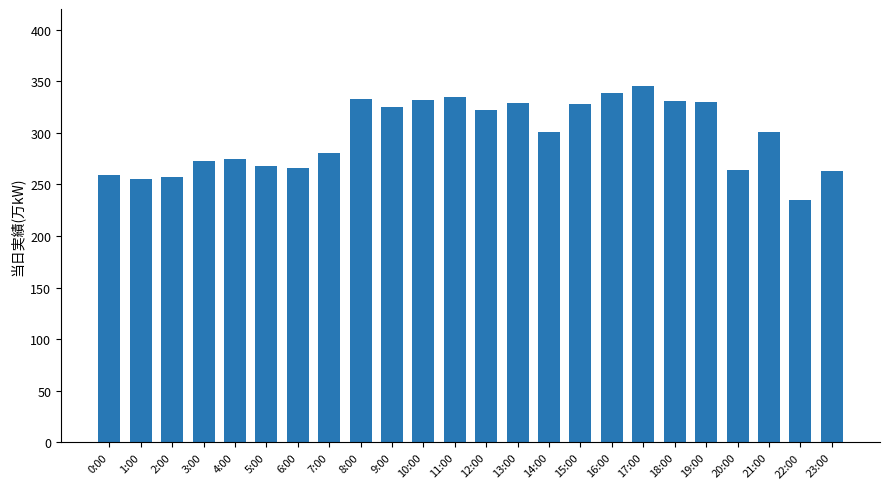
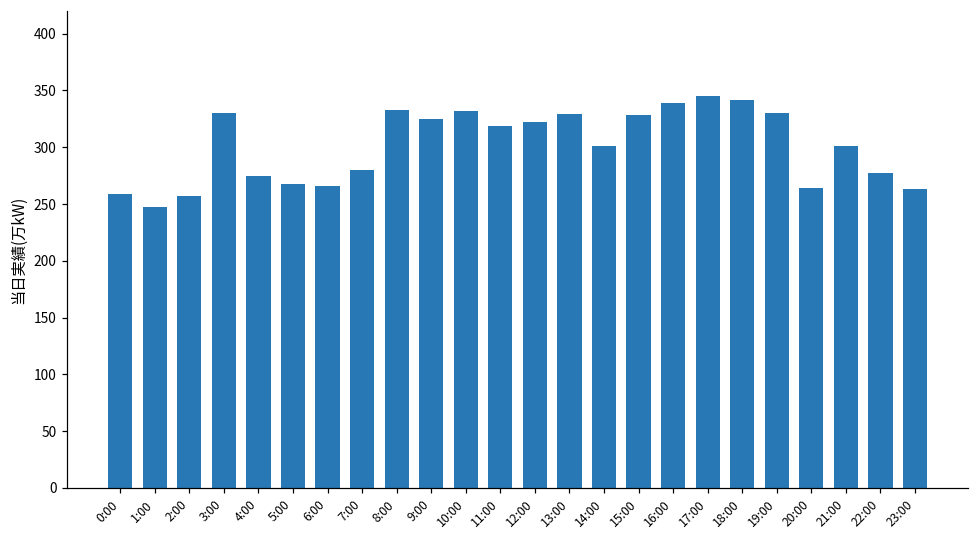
1:00: 255 -> 247
3:00: 273 -> 330
11:00: 335 -> 319
18:00: 331 -> 342
22:00: 235 -> 277
